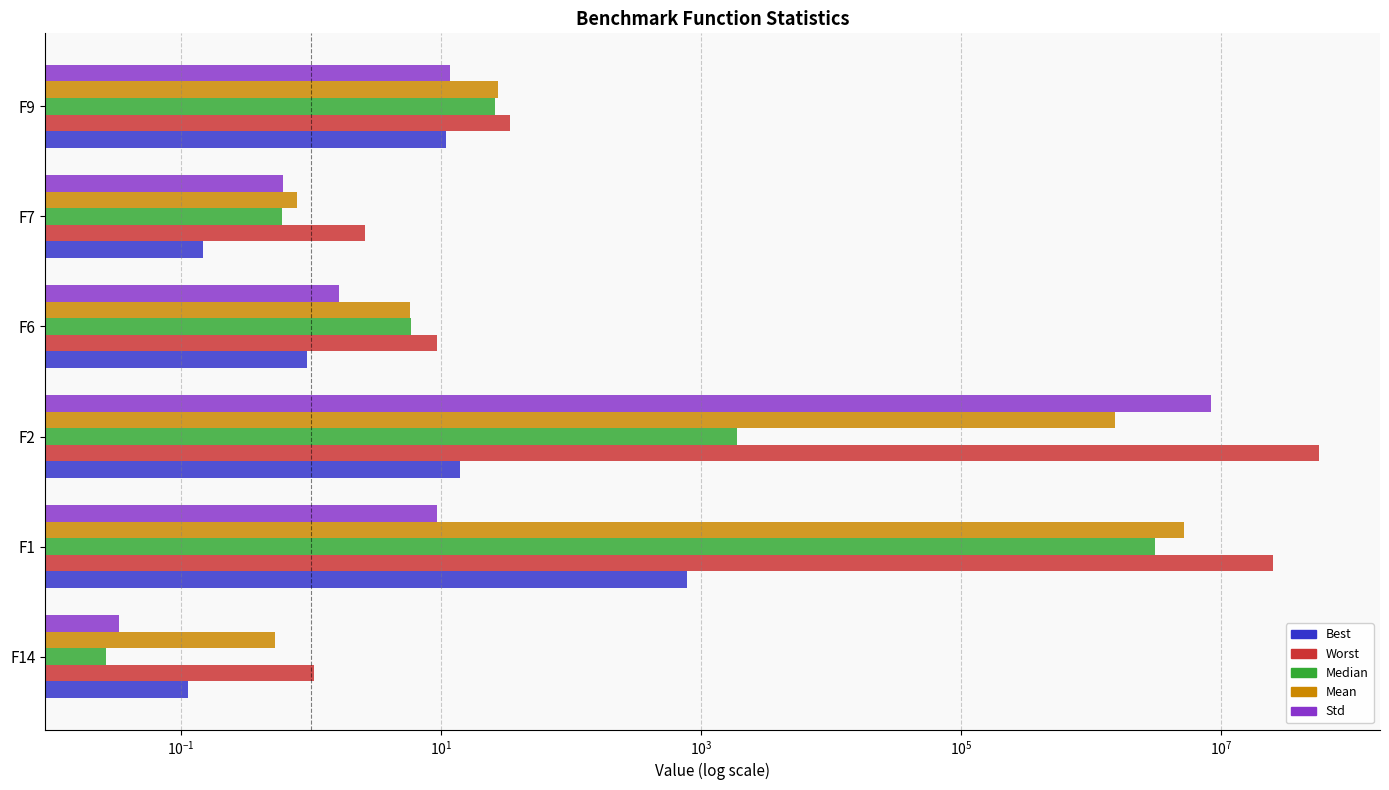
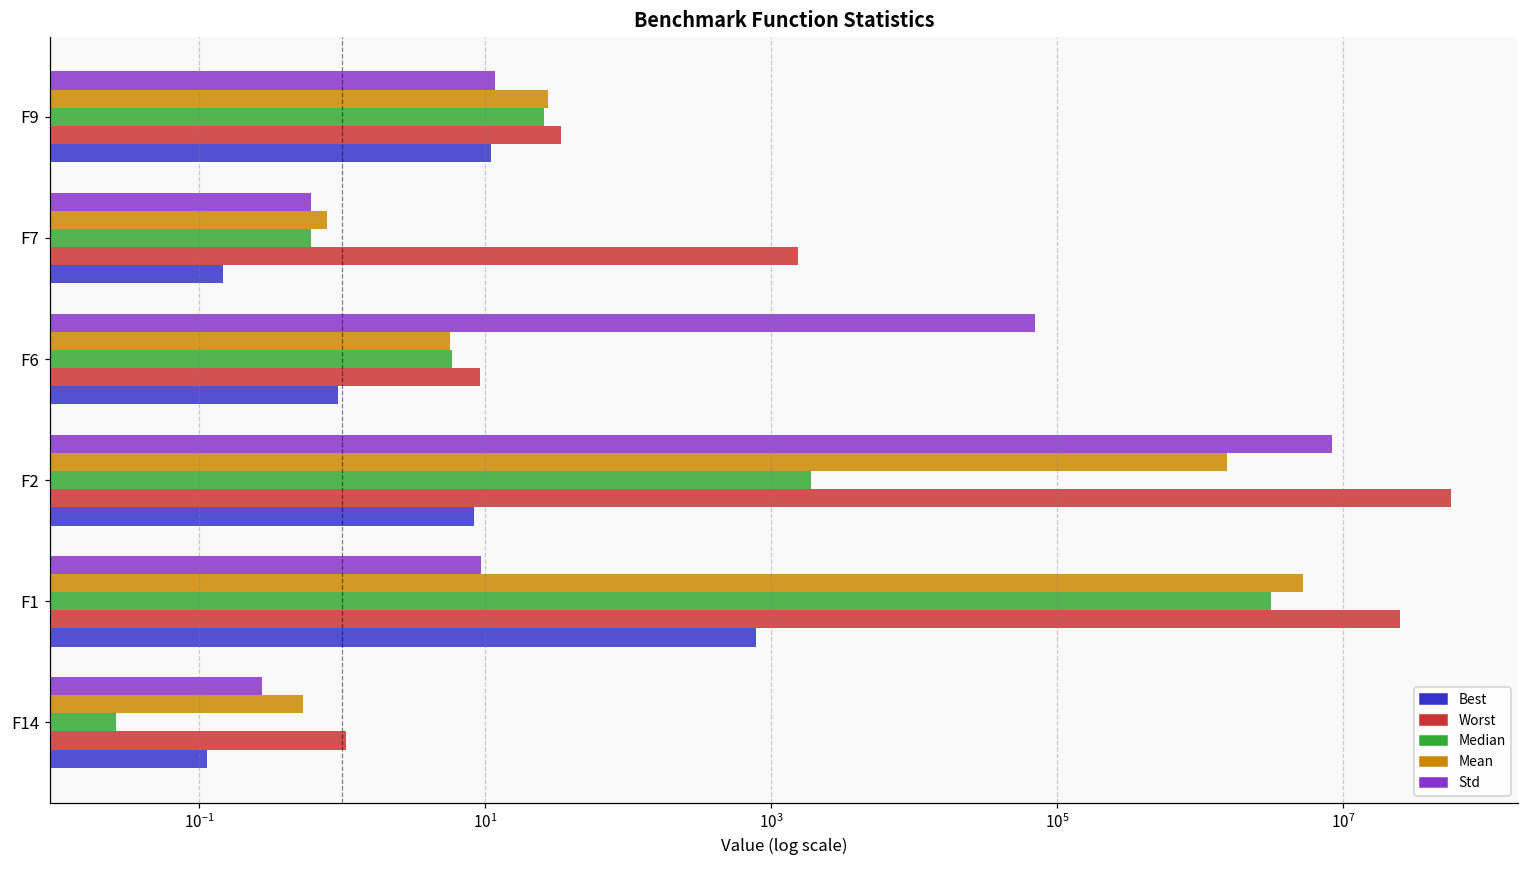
Worst, F7: 2.6 -> 1500
Std, F6: 1.6 -> 70000
Best, F2: 14 -> 8
Std, F14: 0.033 -> 0.28
